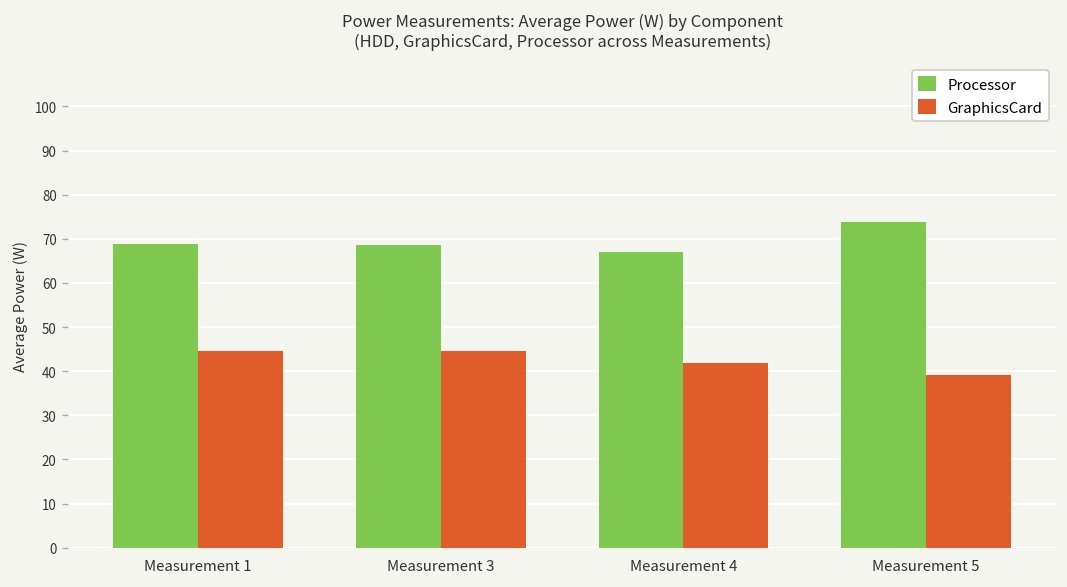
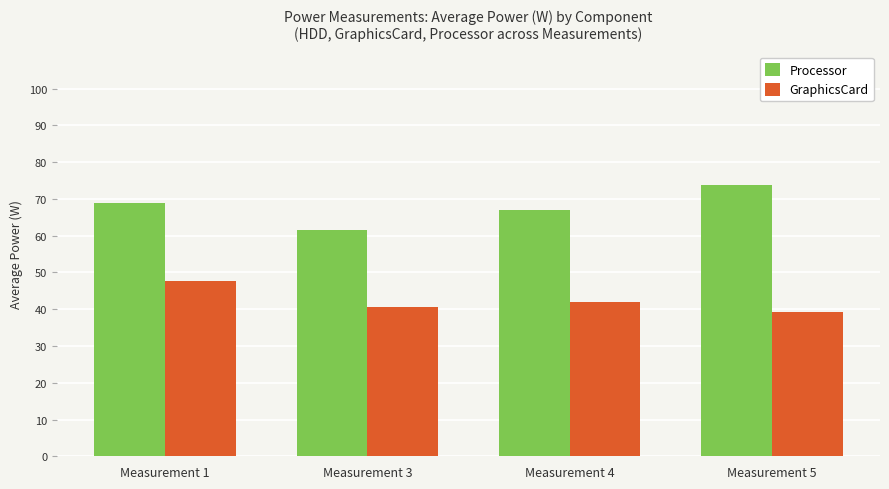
GraphicsCard, Measurement 1: 45 -> 48
Processor, Measurement 3: 69 -> 62
GraphicsCard, Measurement 3: 44 -> 41
